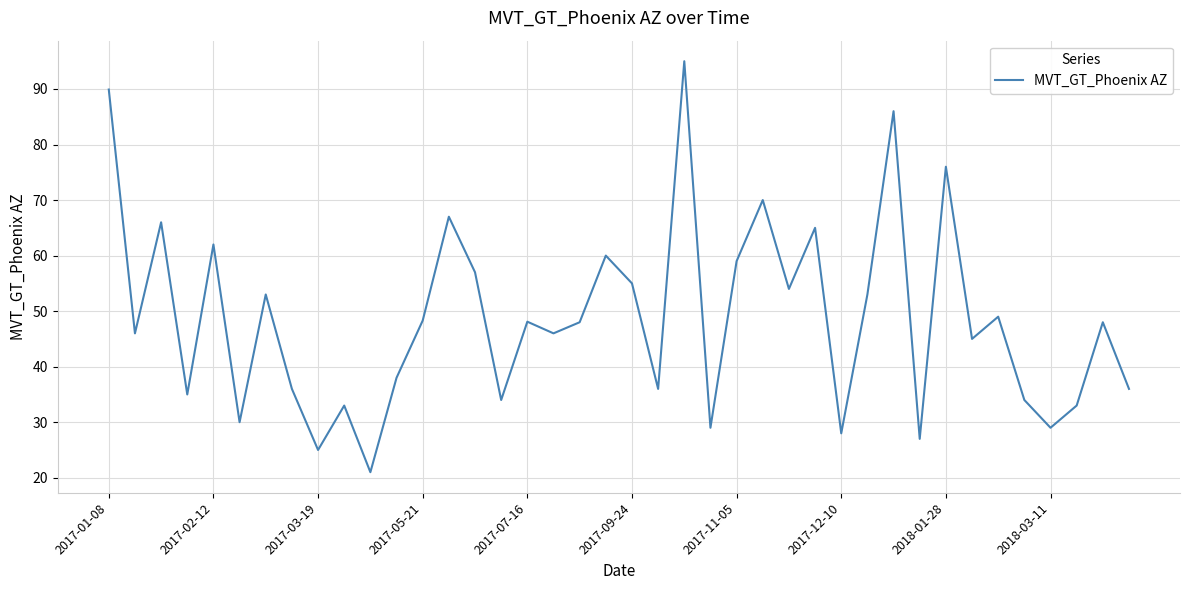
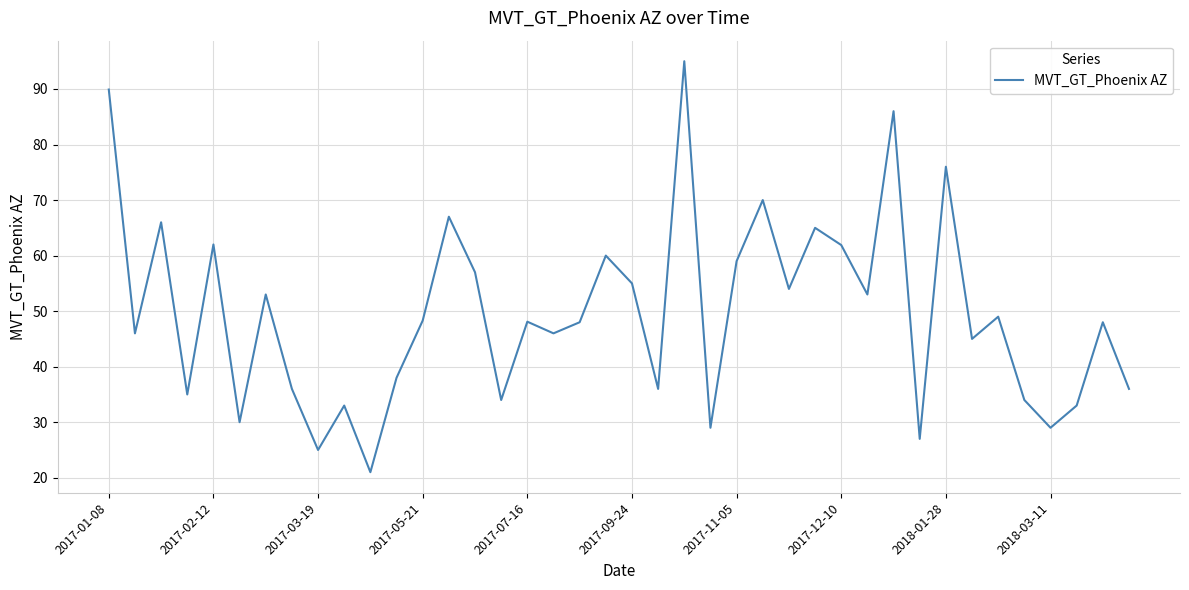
2017-12-10: 28 -> 62
